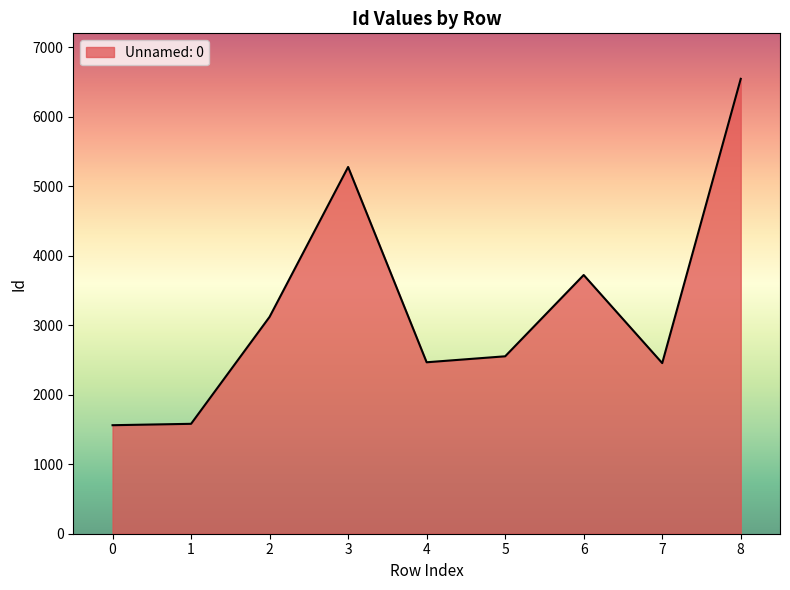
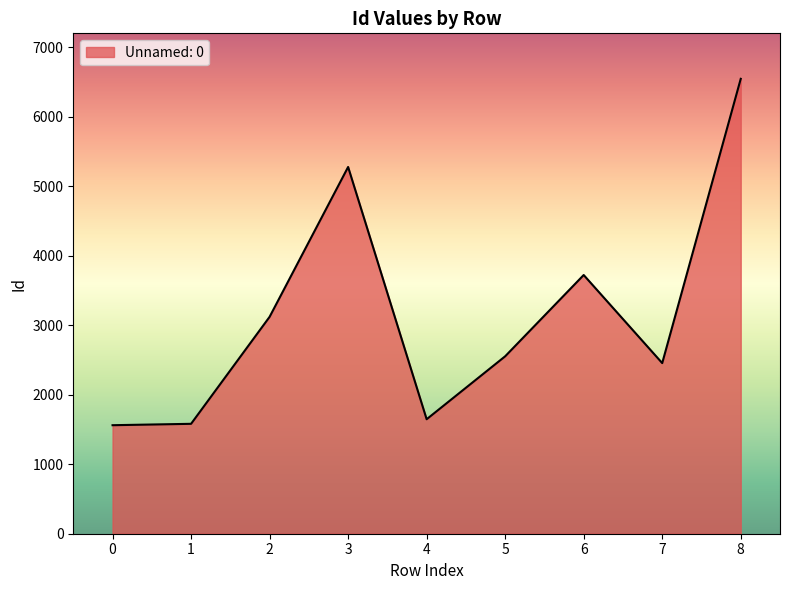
4: 2500 -> 1600
